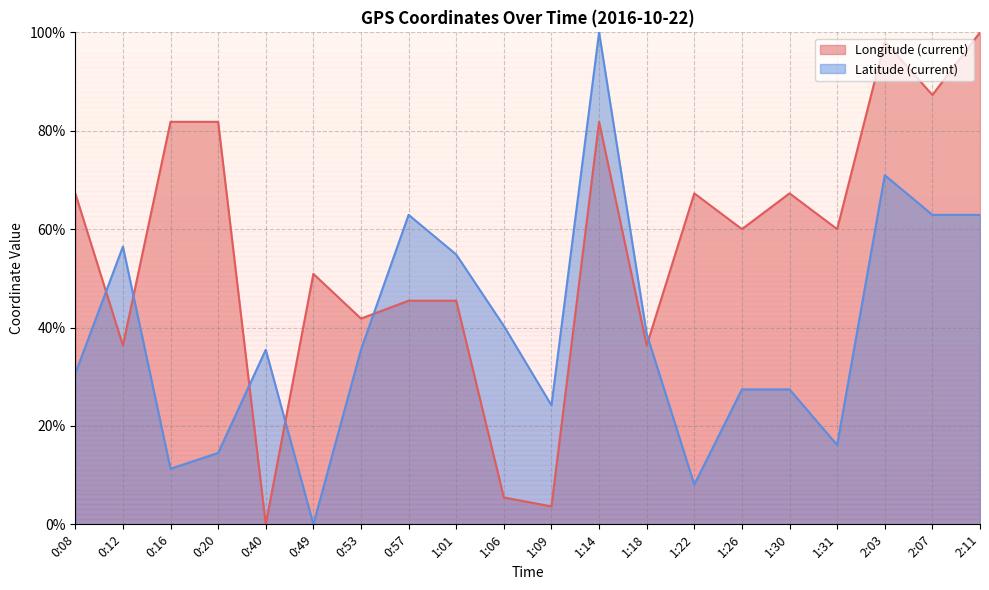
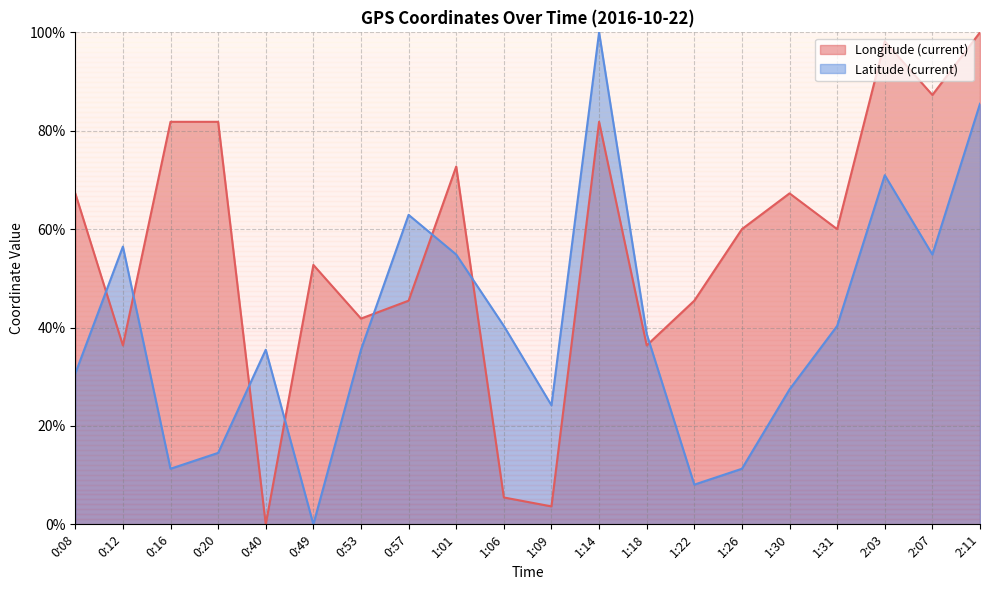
Longitude (current), 0:49: 51% -> 53%
Longitude (current), 1:01: 45% -> 73%
Longitude (current), 1:22: 67% -> 45%
Latitude (current), 1:26: 27% -> 11%
Latitude (current), 1:31: 16% -> 40%
Latitude (current), 2:07: 63% -> 55%
Latitude (current), 2:11: 63% -> 85%
